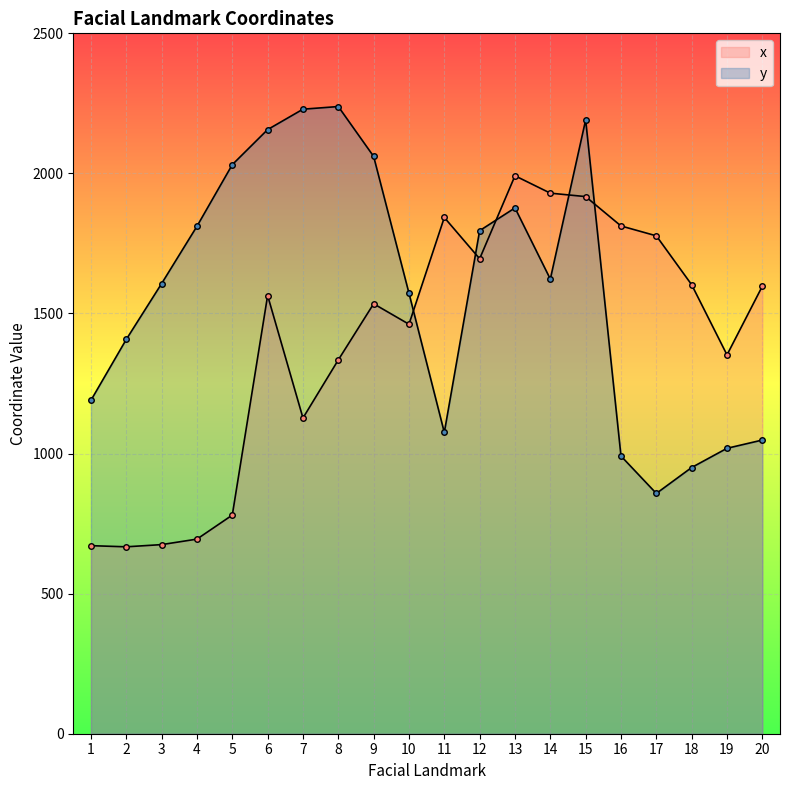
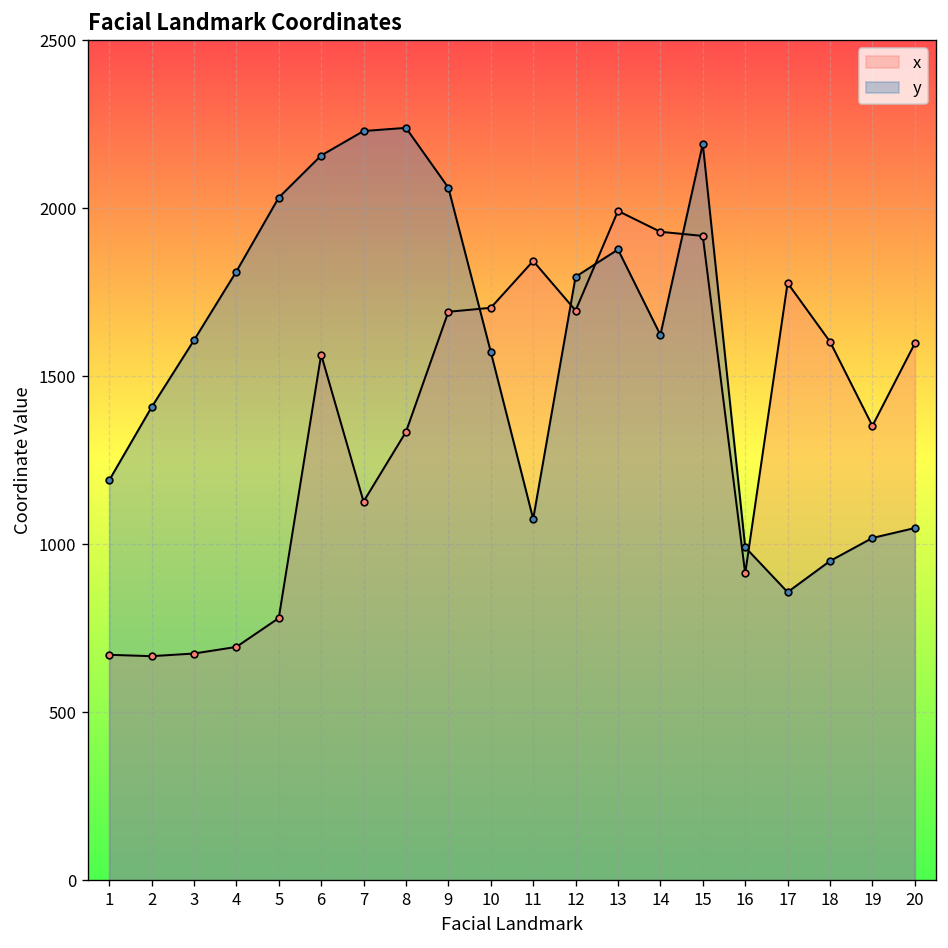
x, 9: 1530 -> 1690
x, 10: 1460 -> 1700
x, 16: 1810 -> 910
